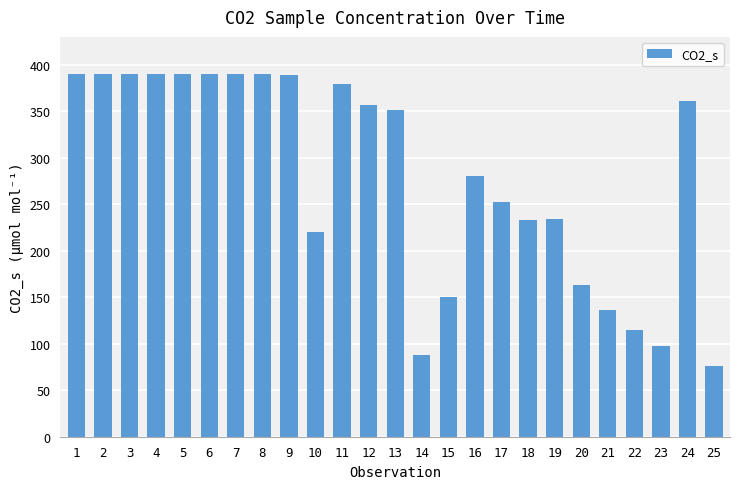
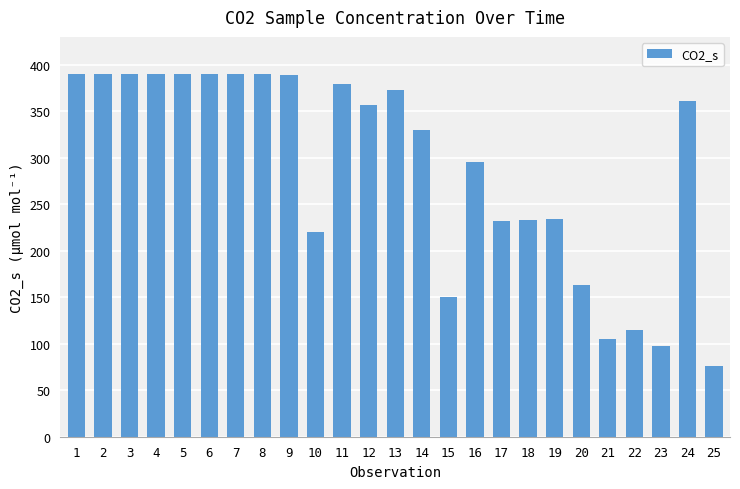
13: 350 -> 370
14: 90 -> 330
16: 280 -> 290
17: 250 -> 230
21: 140 -> 110
